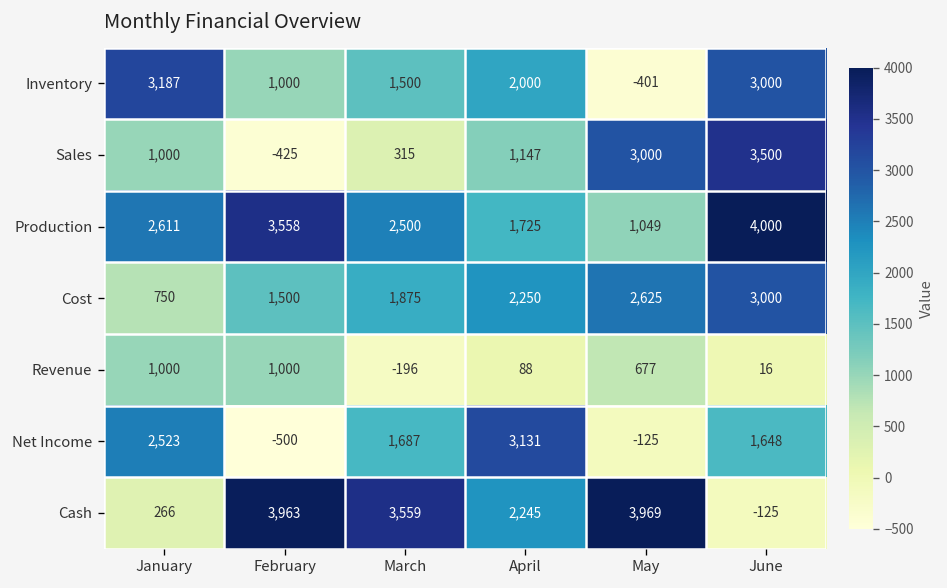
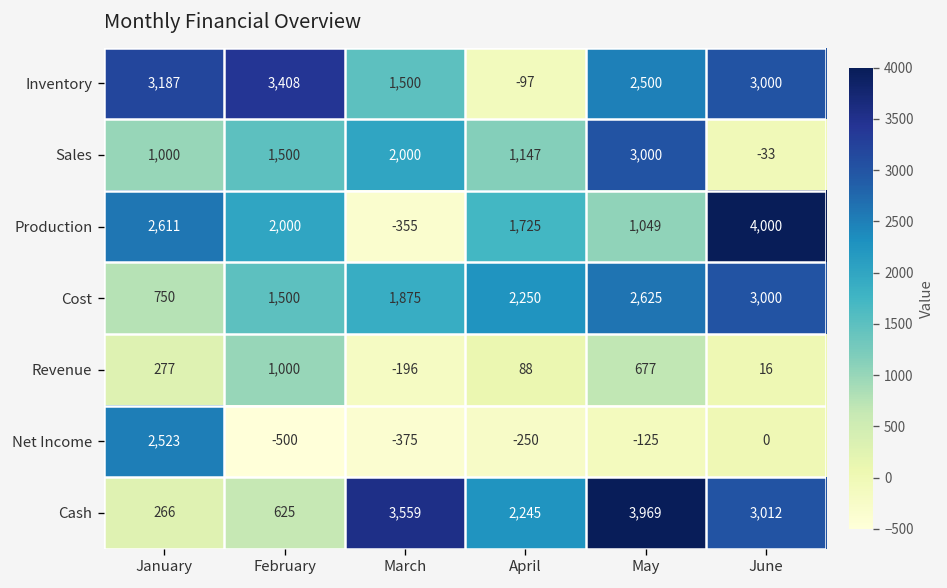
Inventory, February: 1,000 -> 3,408
Inventory, April: 2,000 -> -97
Inventory, May: -401 -> 2,500
Sales, February: -425 -> 1,500
Sales, March: 315 -> 2,000
Sales, June: 3,500 -> -33
Production, February: 3,558 -> 2,000
Production, March: 2,500 -> -355
Revenue, January: 1,000 -> 277
Net Income, March: 1,687 -> -375
Net Income, April: 3,131 -> -250
Net Income, June: 1,648 -> 0
Cash, February: 3,963 -> 625
Cash, June: -125 -> 3,012
